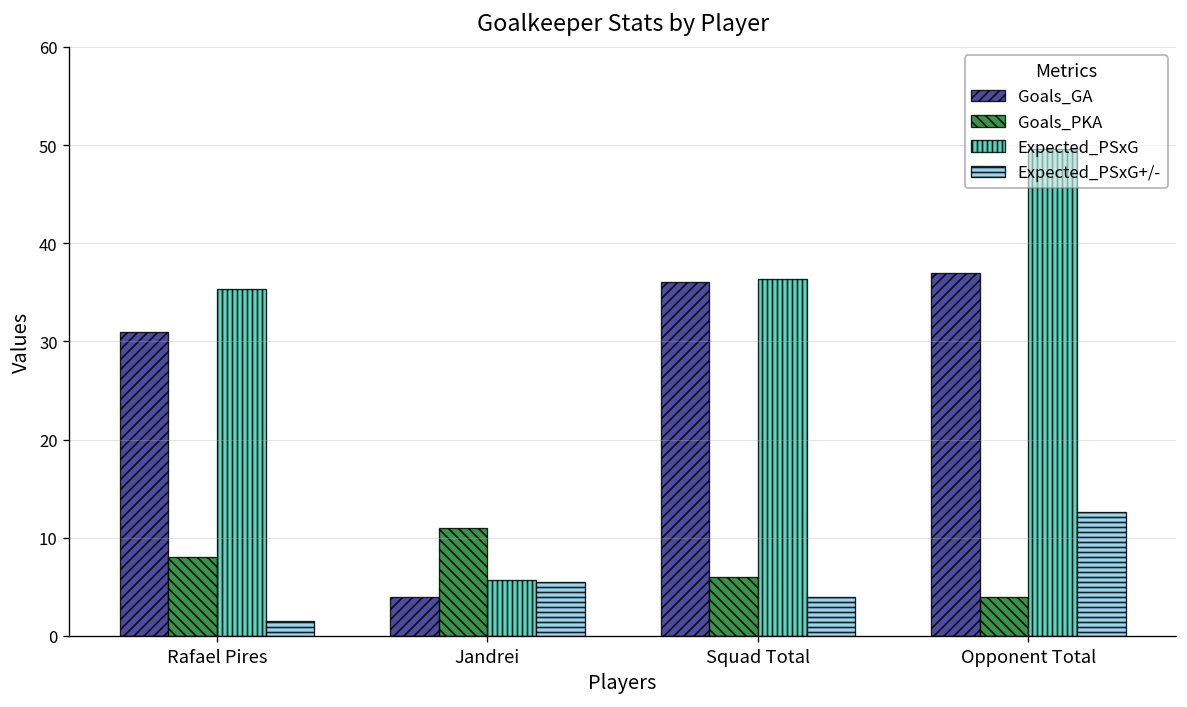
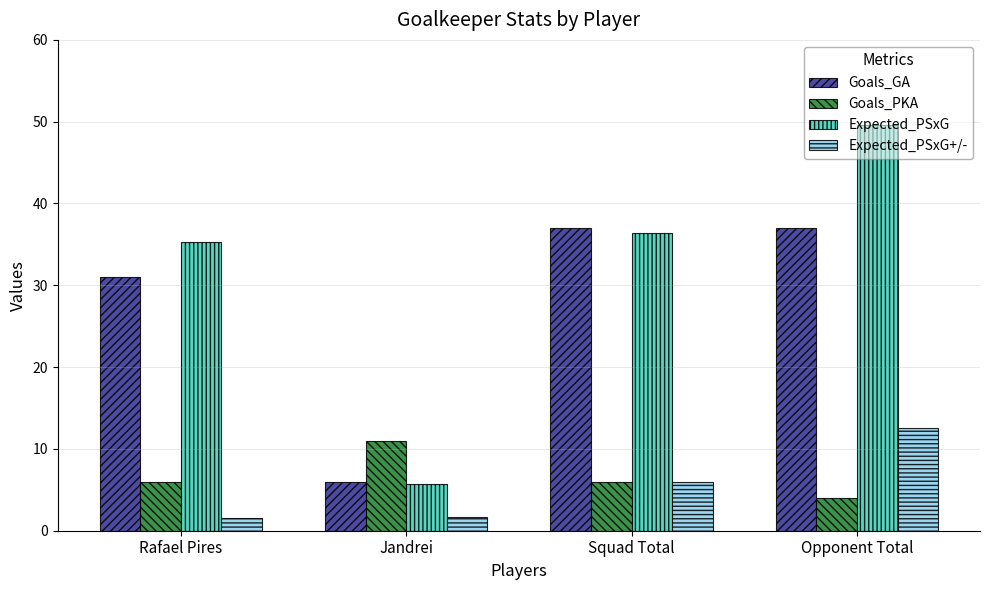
Goals_PKA, Rafael Pires: 8 -> 6
Goals_GA, Jandrei: 4 -> 6
Expected_PSxG+/-, Jandrei: 6 -> 2
Goals_GA, Squad Total: 36 -> 37
Expected_PSxG+/-, Squad Total: 4 -> 6
